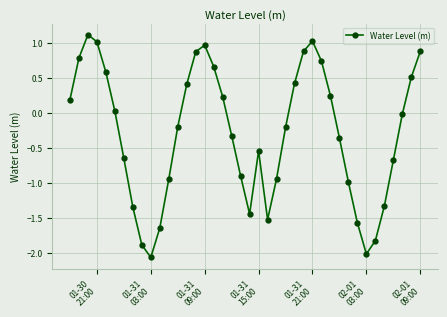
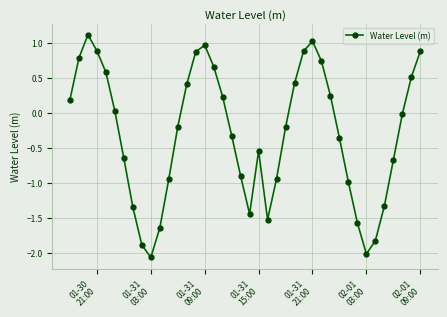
01-30 21:00: 1.0 -> 0.9
